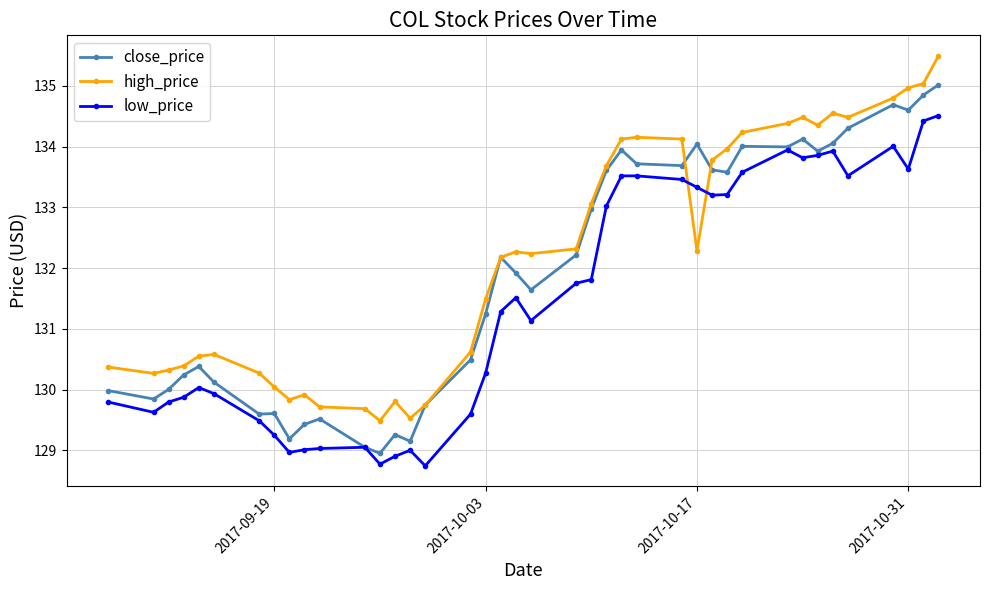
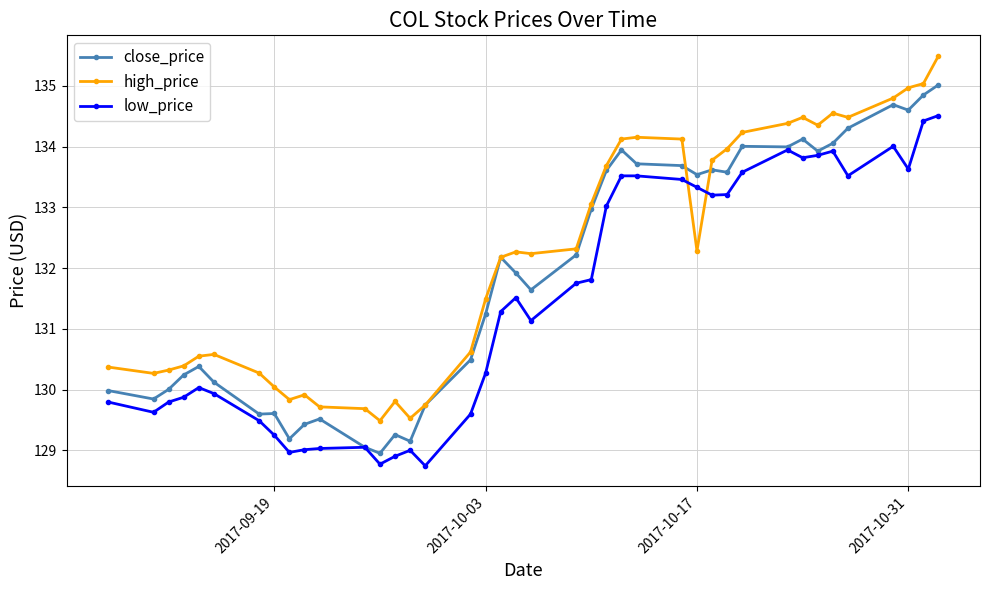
close_price, 2017-10-17: 134.0 -> 133.5
